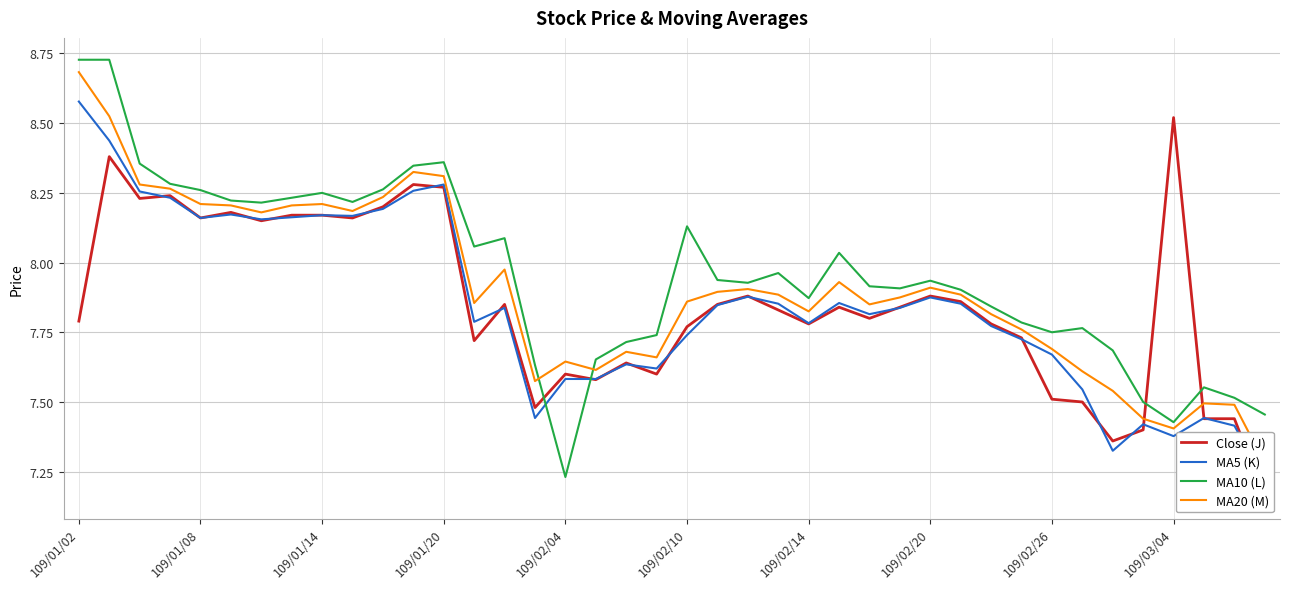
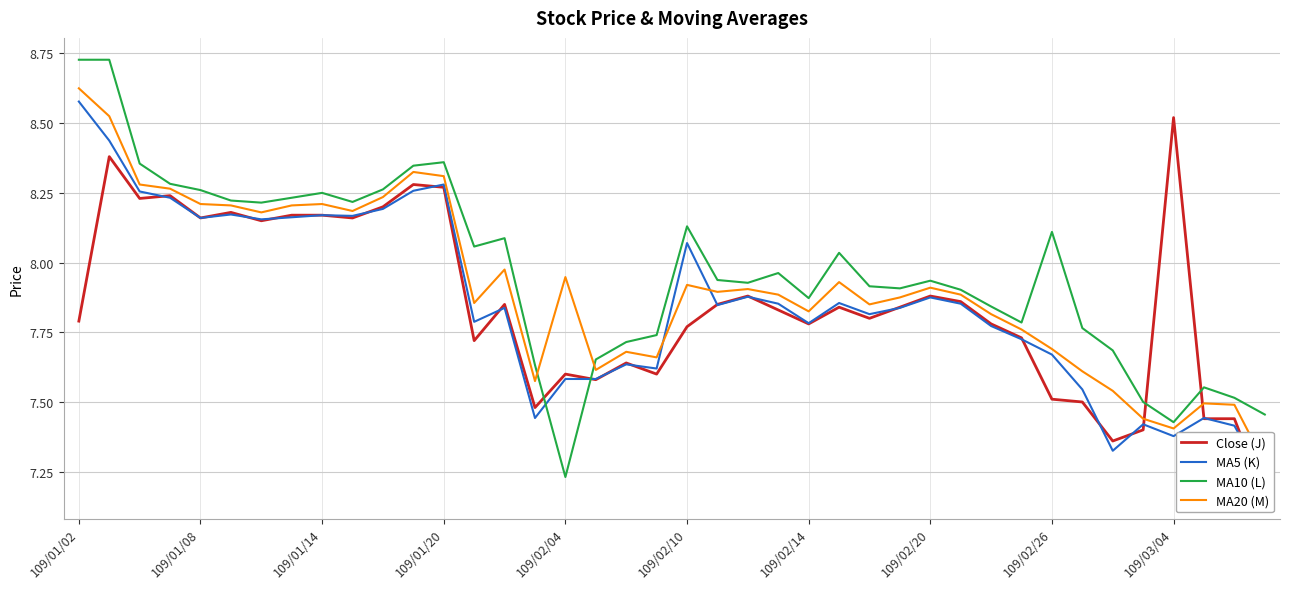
MA20 (M), 109/01/02: 8.68 -> 8.63
MA20 (M), 109/02/04: 7.65 -> 7.95
MA5 (K), 109/02/10: 7.74 -> 8.07
MA20 (M), 109/02/10: 7.86 -> 7.92
MA10 (L), 109/02/26: 7.75 -> 8.11
